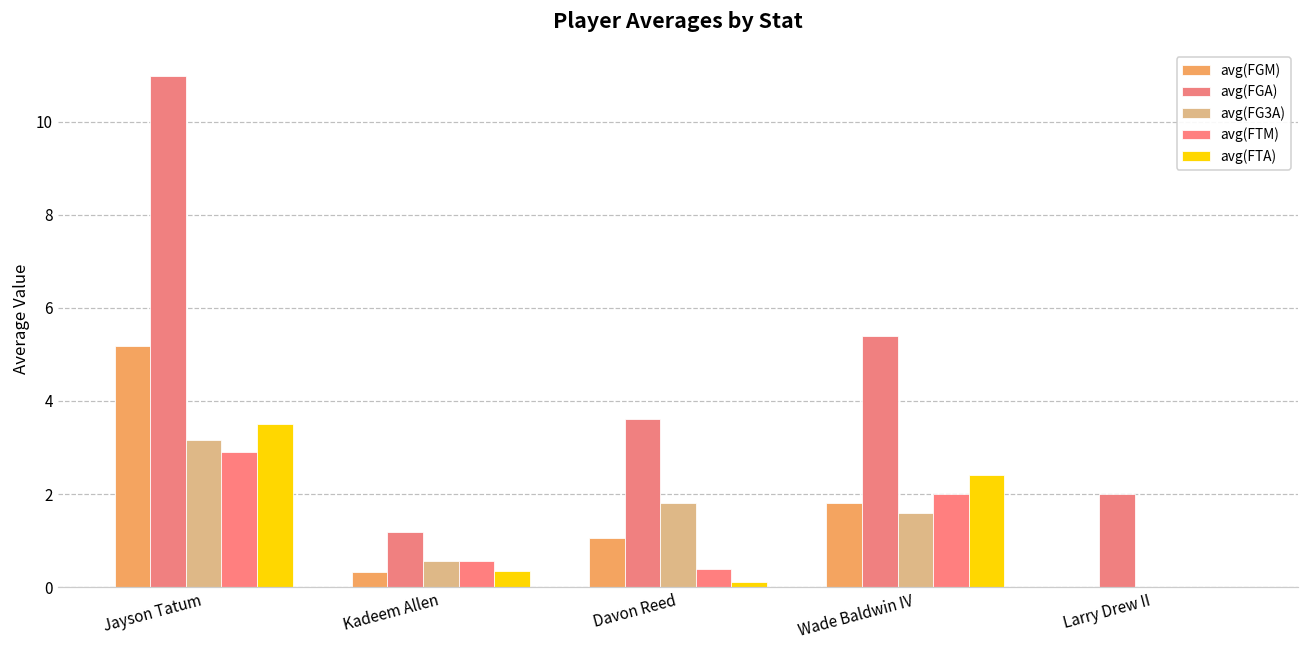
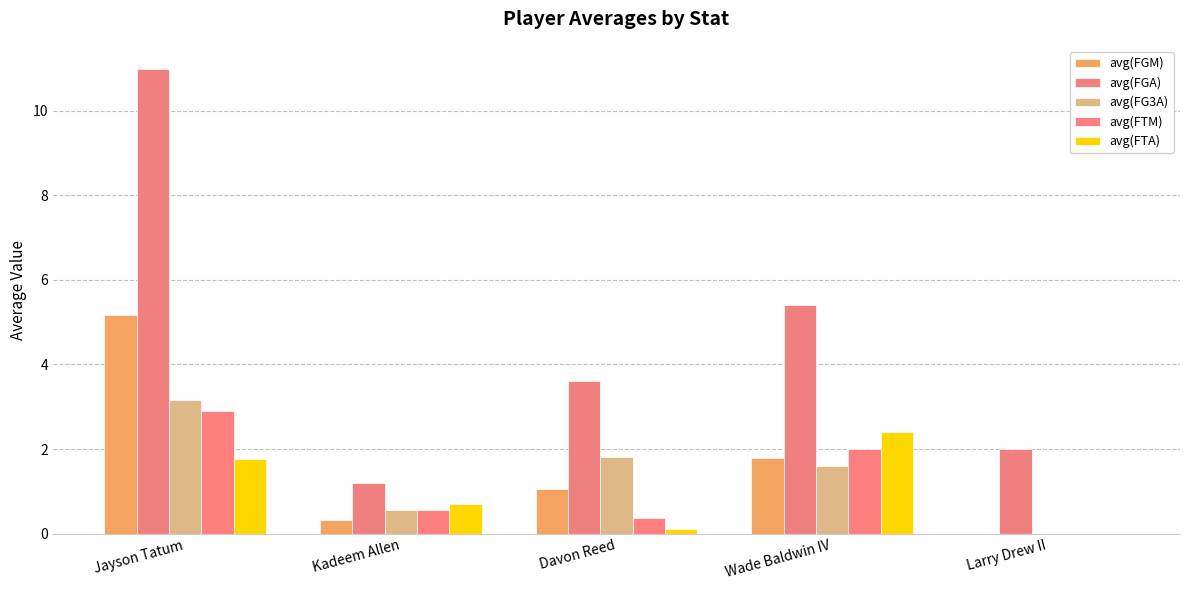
avg(FTA), Jayson Tatum: 3.5 -> 1.8
avg(FTA), Kadeem Allen: 0.3 -> 0.7
